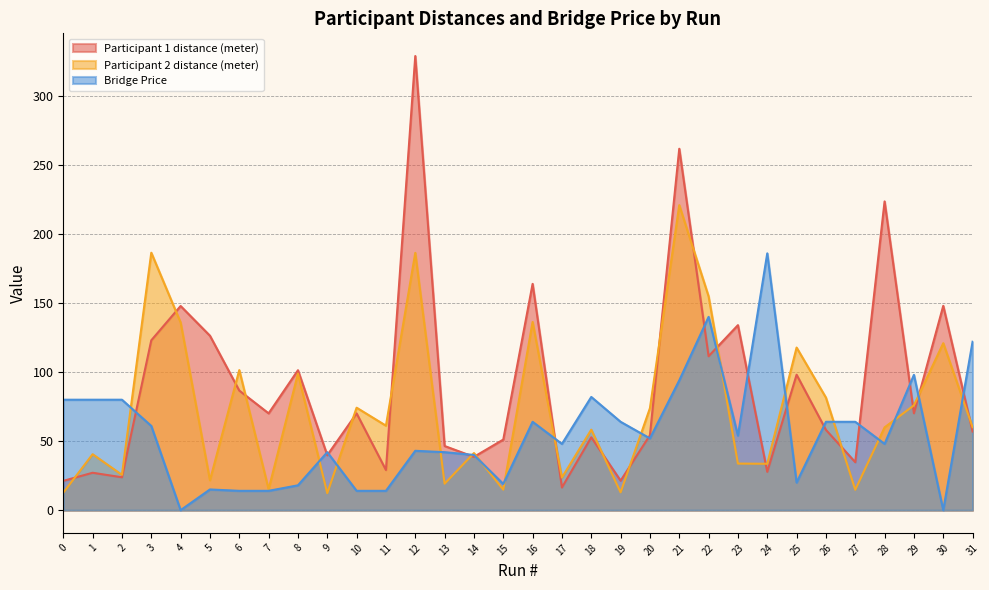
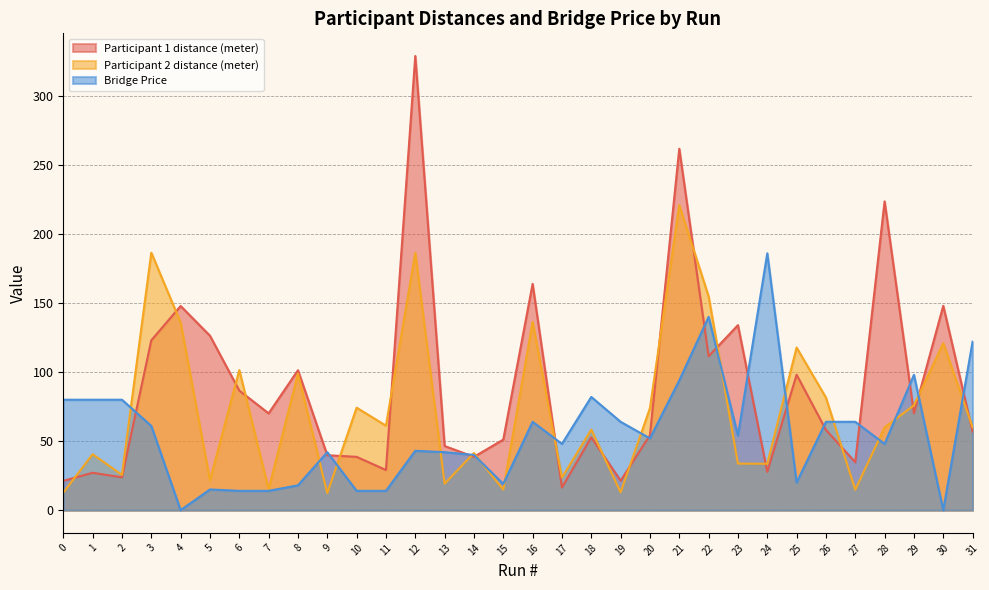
Participant 1 distance (meter), 10: 70 -> 39
